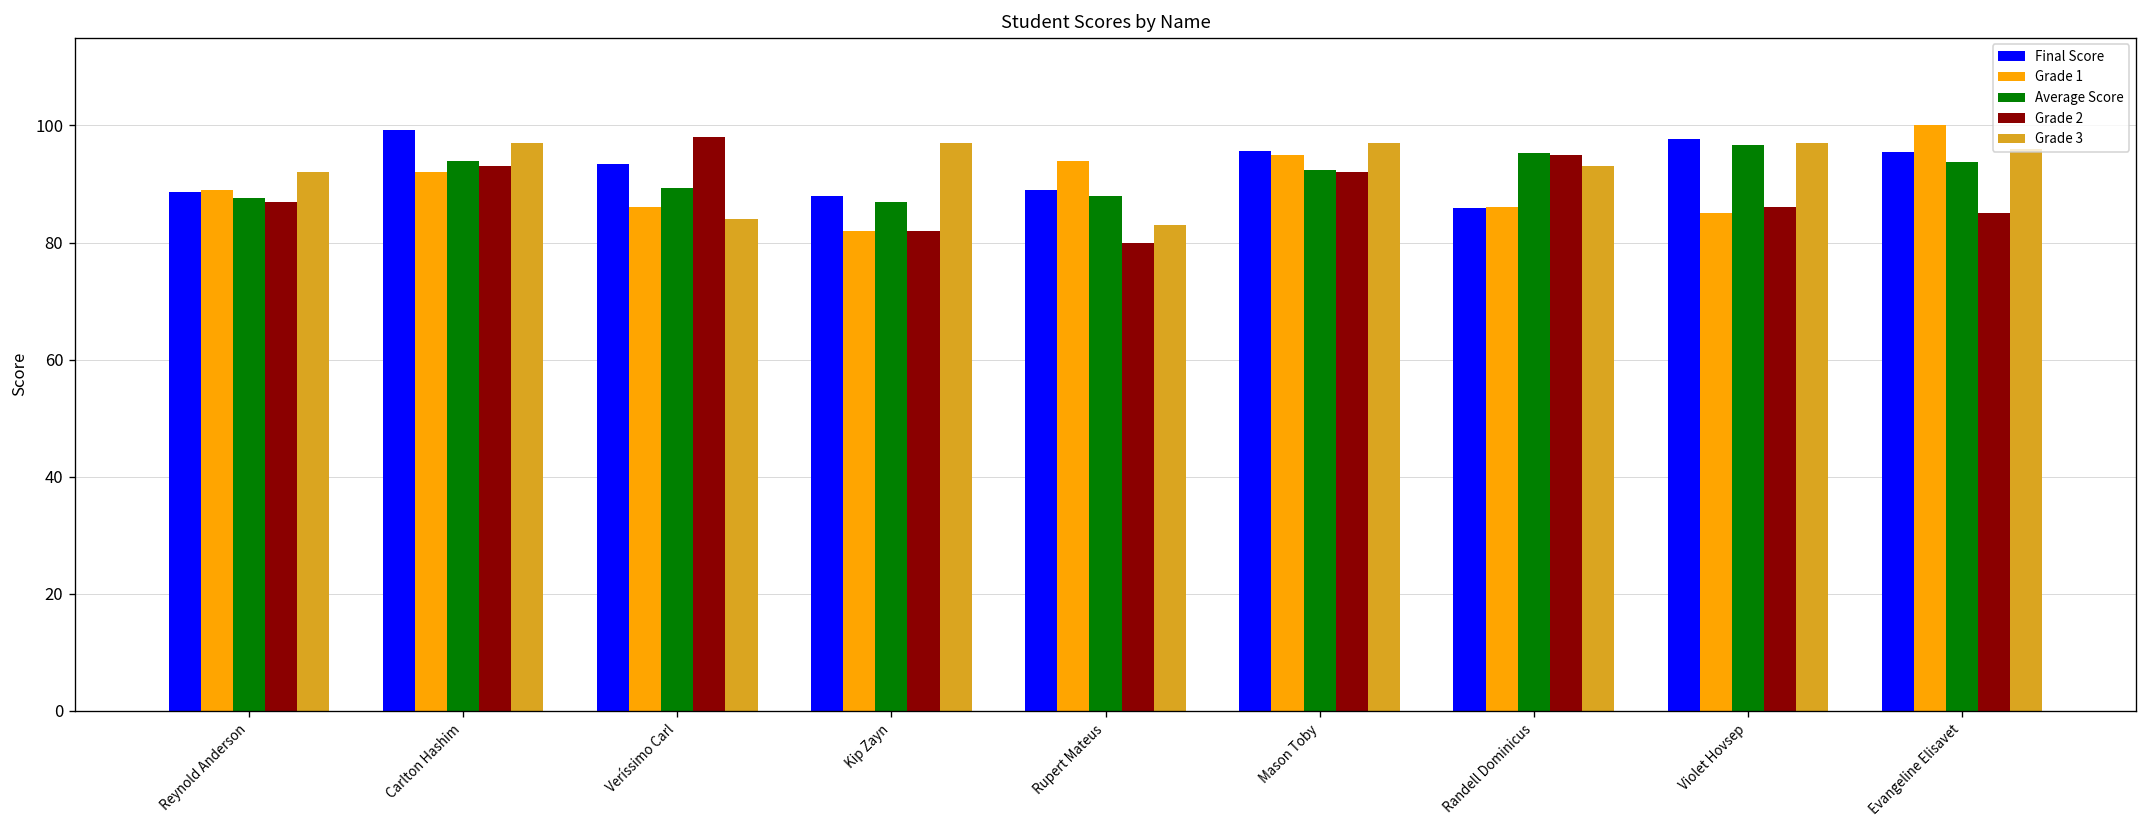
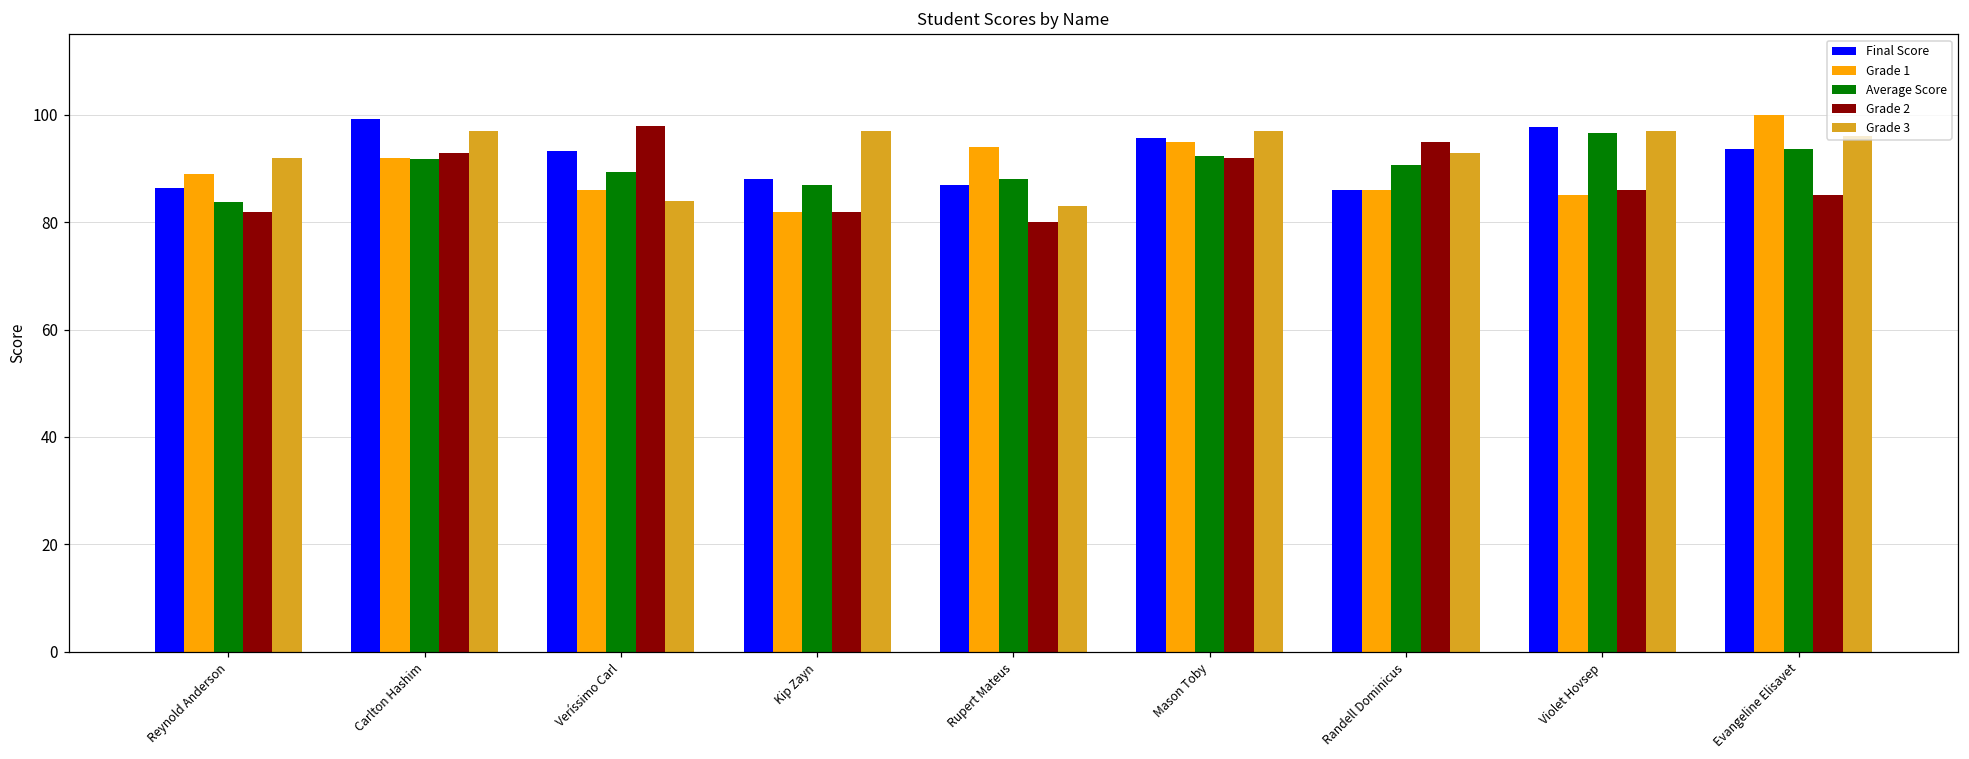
Final Score, Reynold Anderson: 89 -> 86
Average Score, Reynold Anderson: 88 -> 84
Grade 2, Reynold Anderson: 87 -> 82
Average Score, Carlton Hashim: 94 -> 92
Final Score, Rupert Mateus: 89 -> 87
Average Score, Randell Dominicus: 95 -> 91
Final Score, Evangeline Elisavet: 95 -> 94
